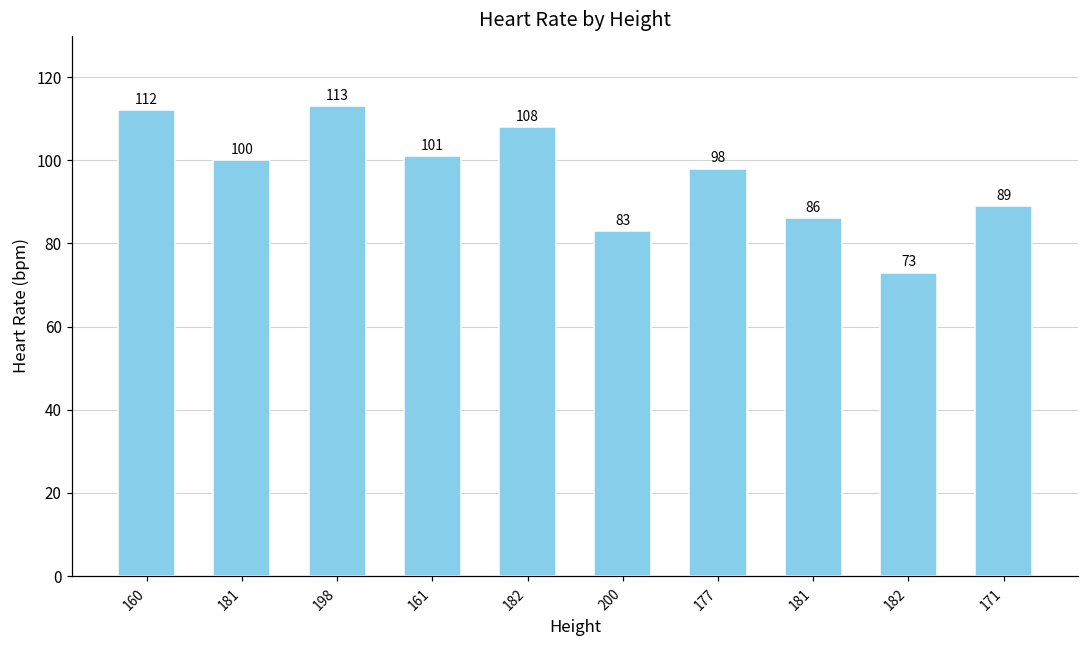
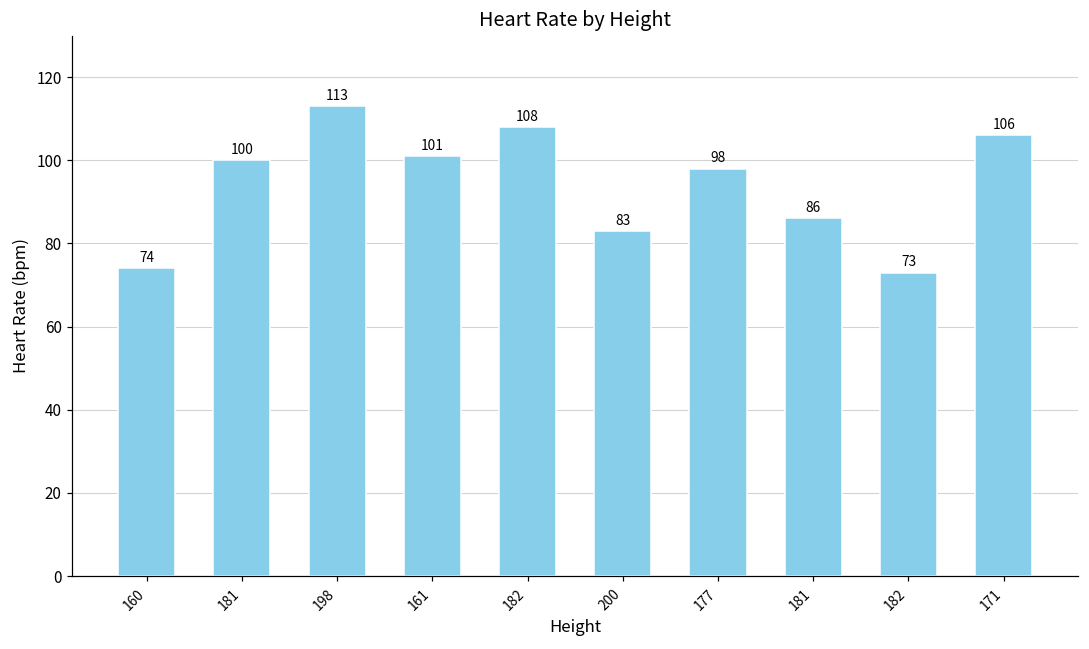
160: 112 -> 74
171: 89 -> 106
